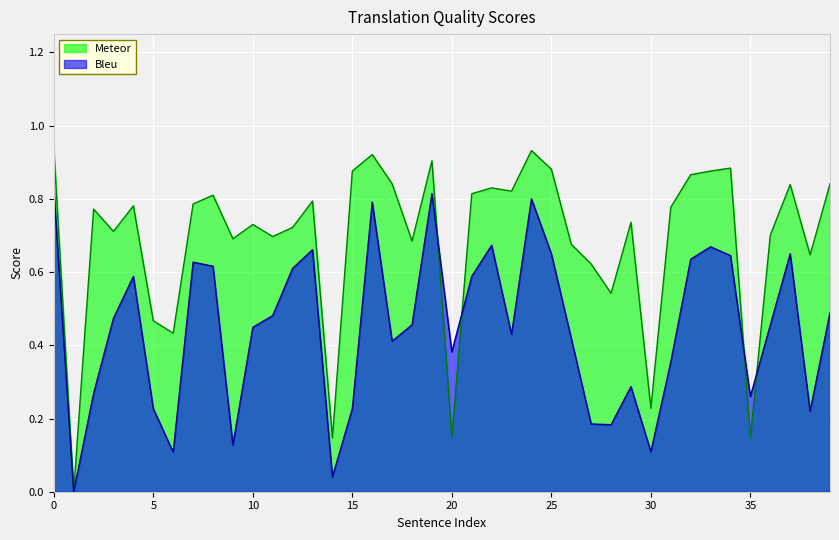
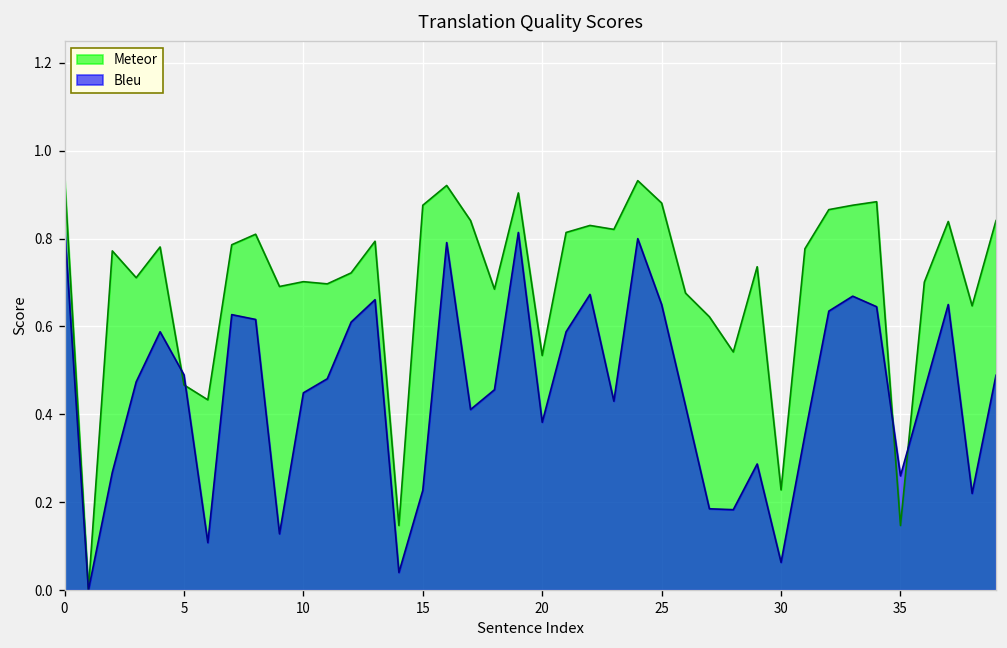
Bleu, 5: 0.23 -> 0.49
Meteor, 10: 0.73 -> 0.70
Meteor, 20: 0.15 -> 0.53
Bleu, 30: 0.11 -> 0.06
